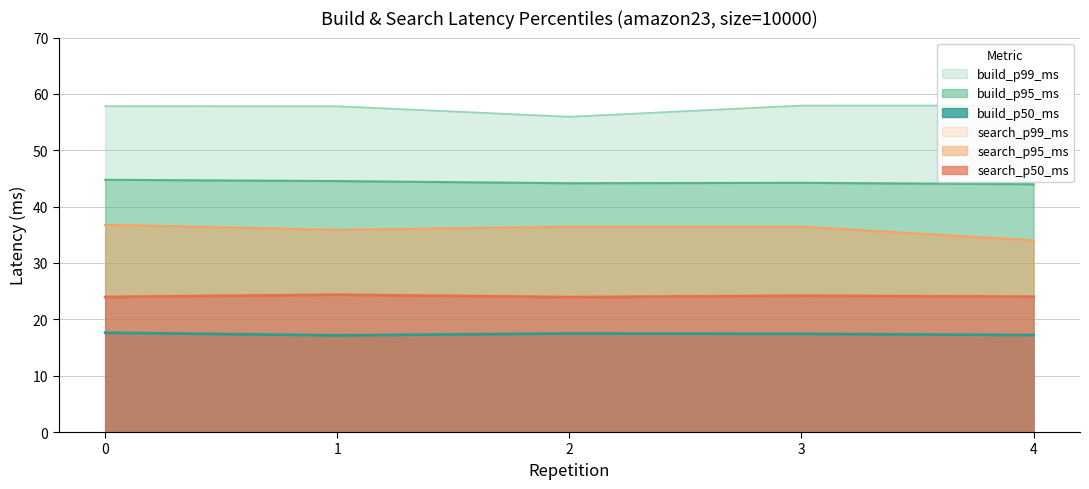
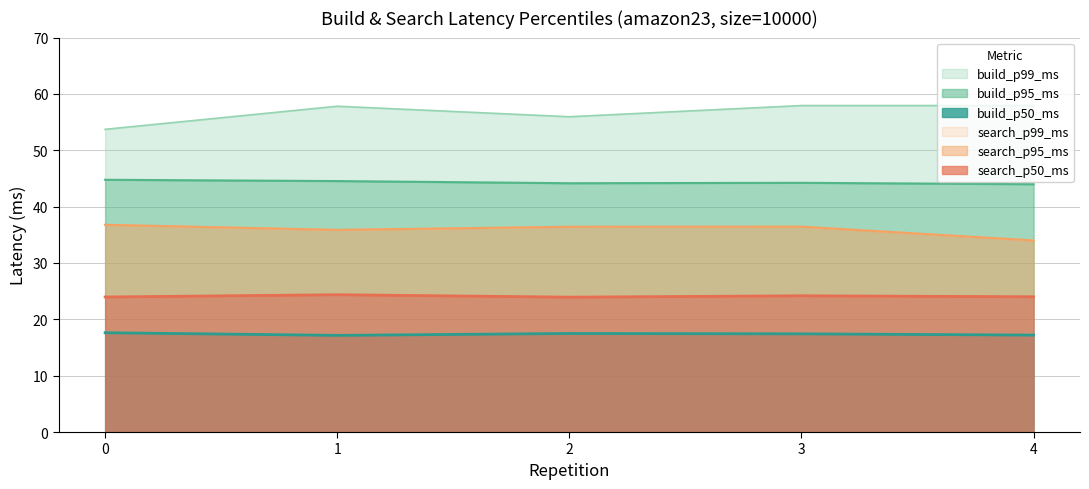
build_p99_ms, 0: 58 -> 54
